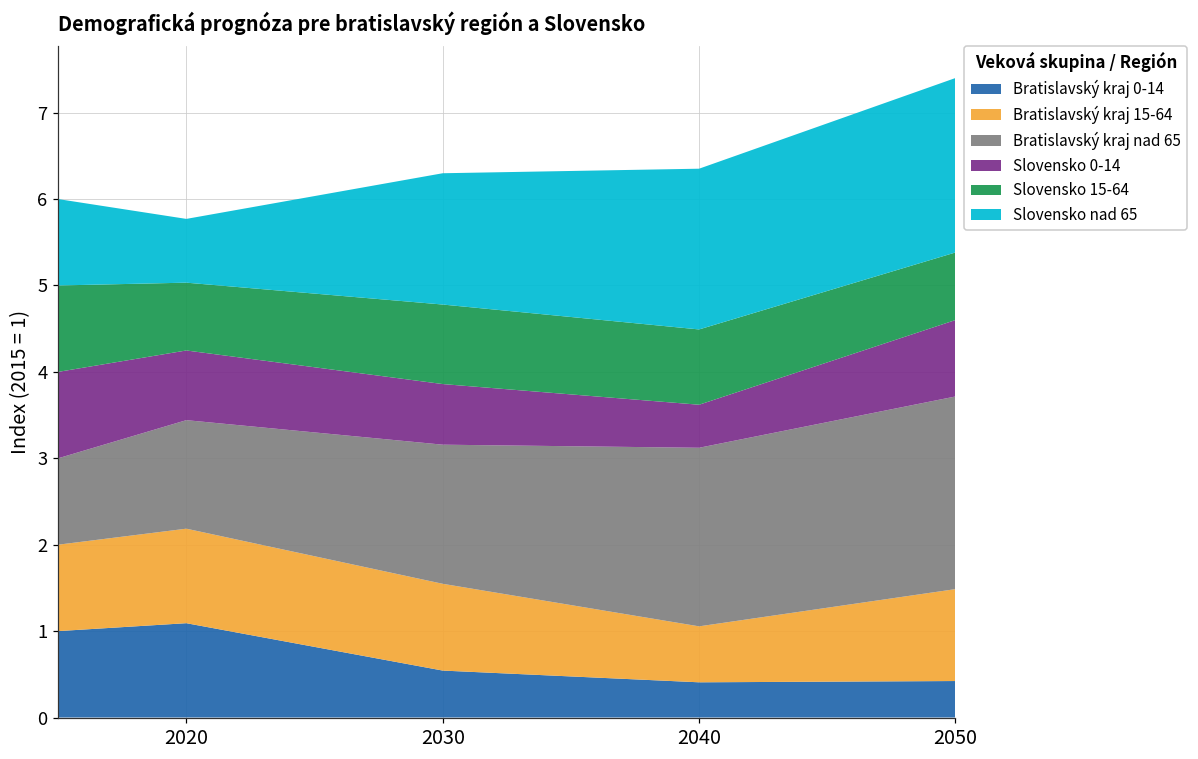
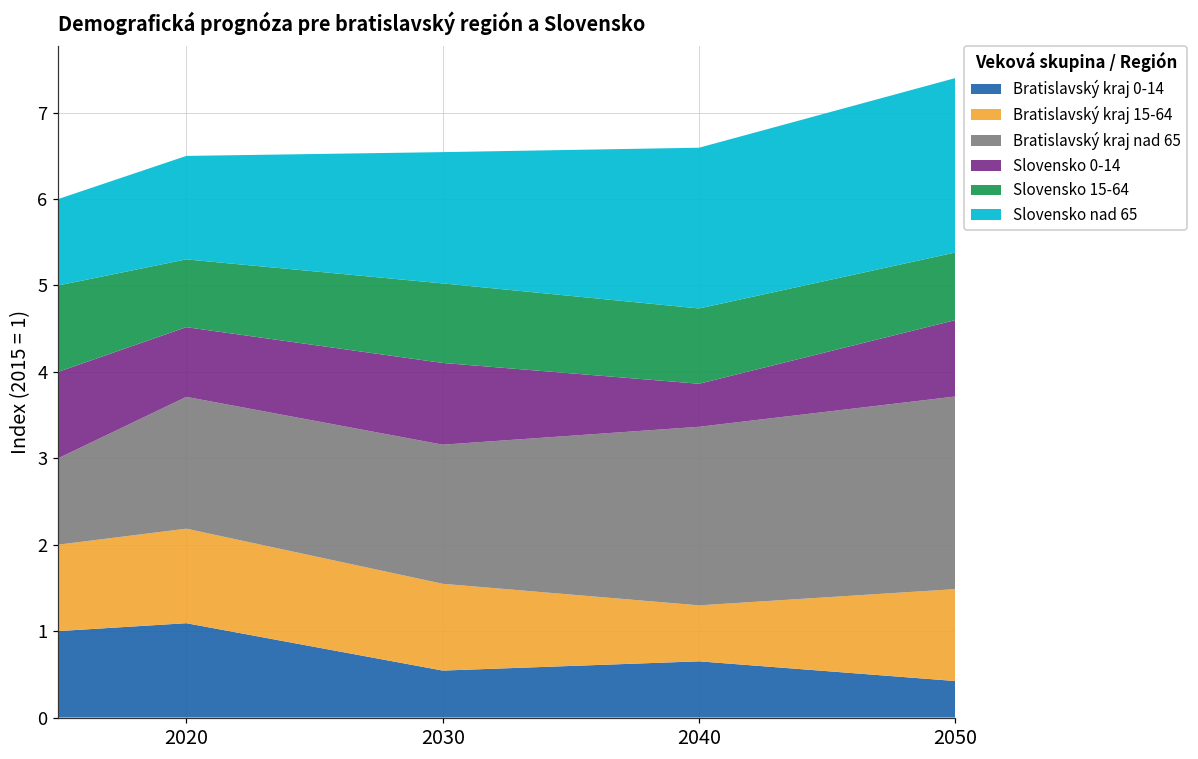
Bratislavský kraj nad 65, 2020: 1.3 -> 1.5
Slovensko nad 65, 2020: 0.7 -> 1.2
Slovensko 0-14, 2030: 0.7 -> 0.9
Bratislavský kraj 0-14, 2040: 0.4 -> 0.7
